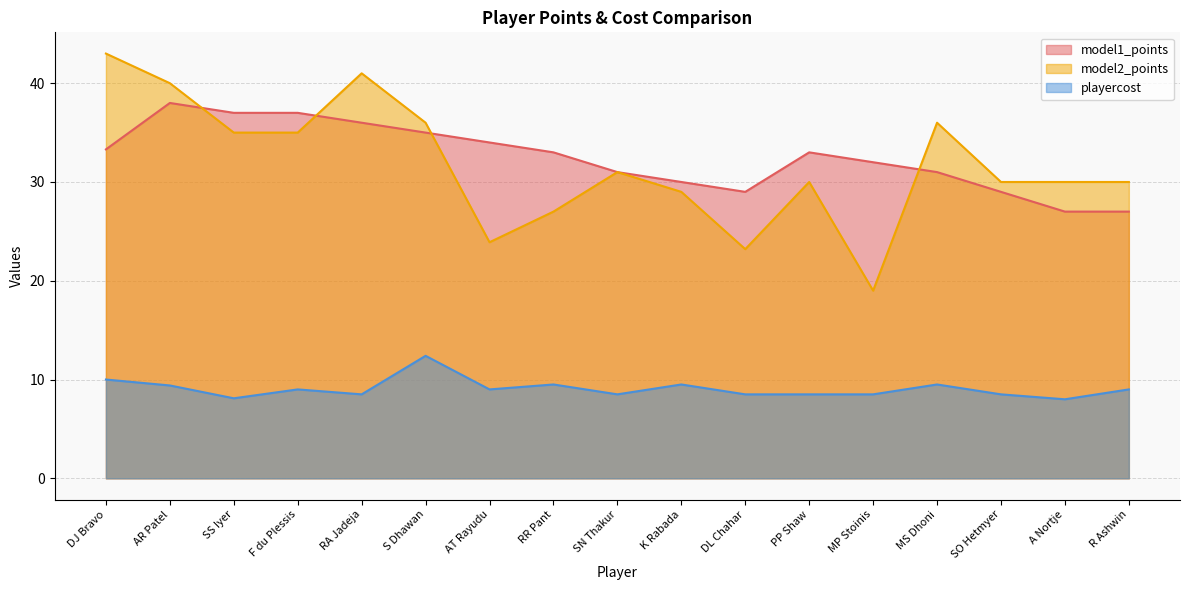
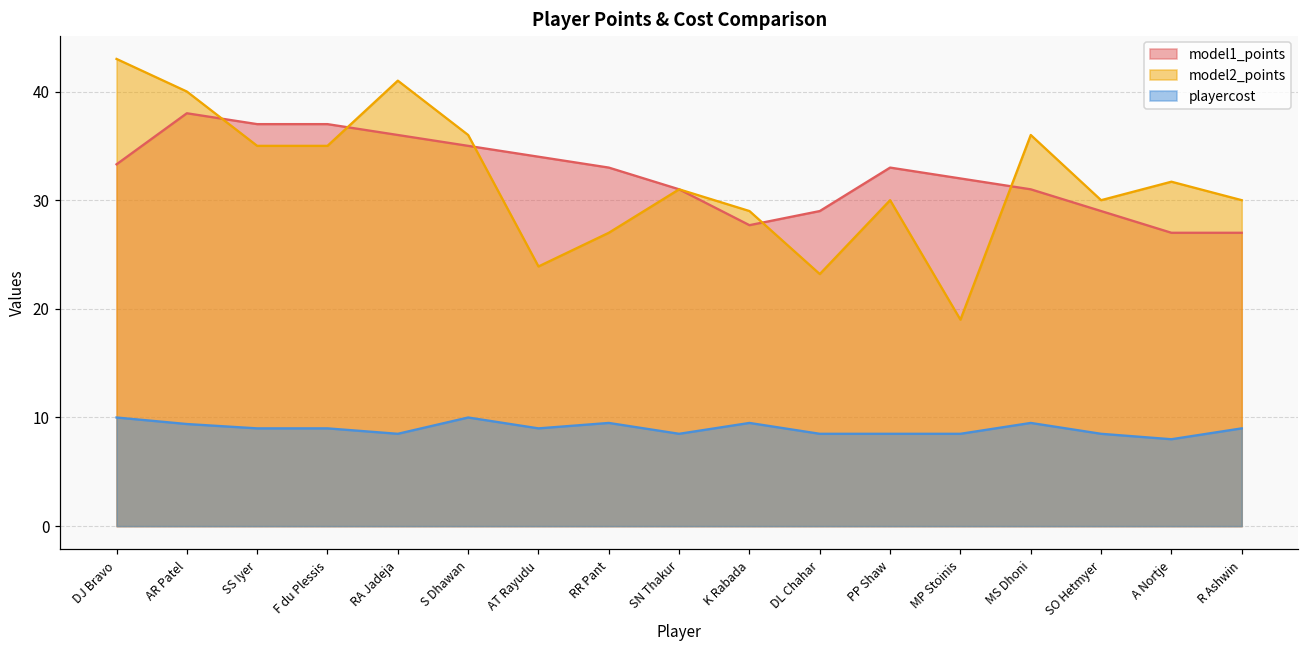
playercost, SS Iyer: 8 -> 9
playercost, S Dhawan: 12 -> 10
model1_points, K Rabada: 30 -> 28
model2_points, A Nortje: 30 -> 32
